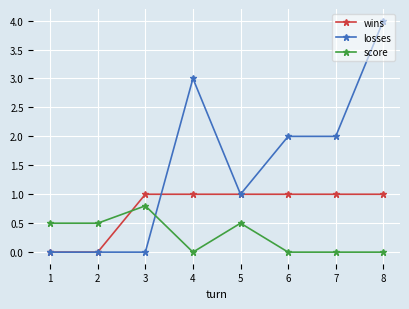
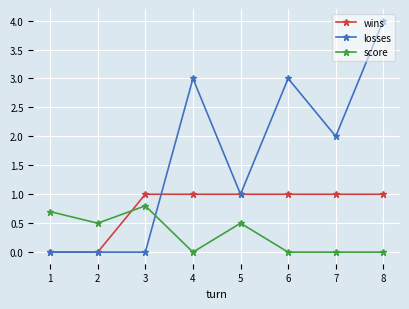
score, 1: 0.5 -> 0.7
losses, 6: 2 -> 3
